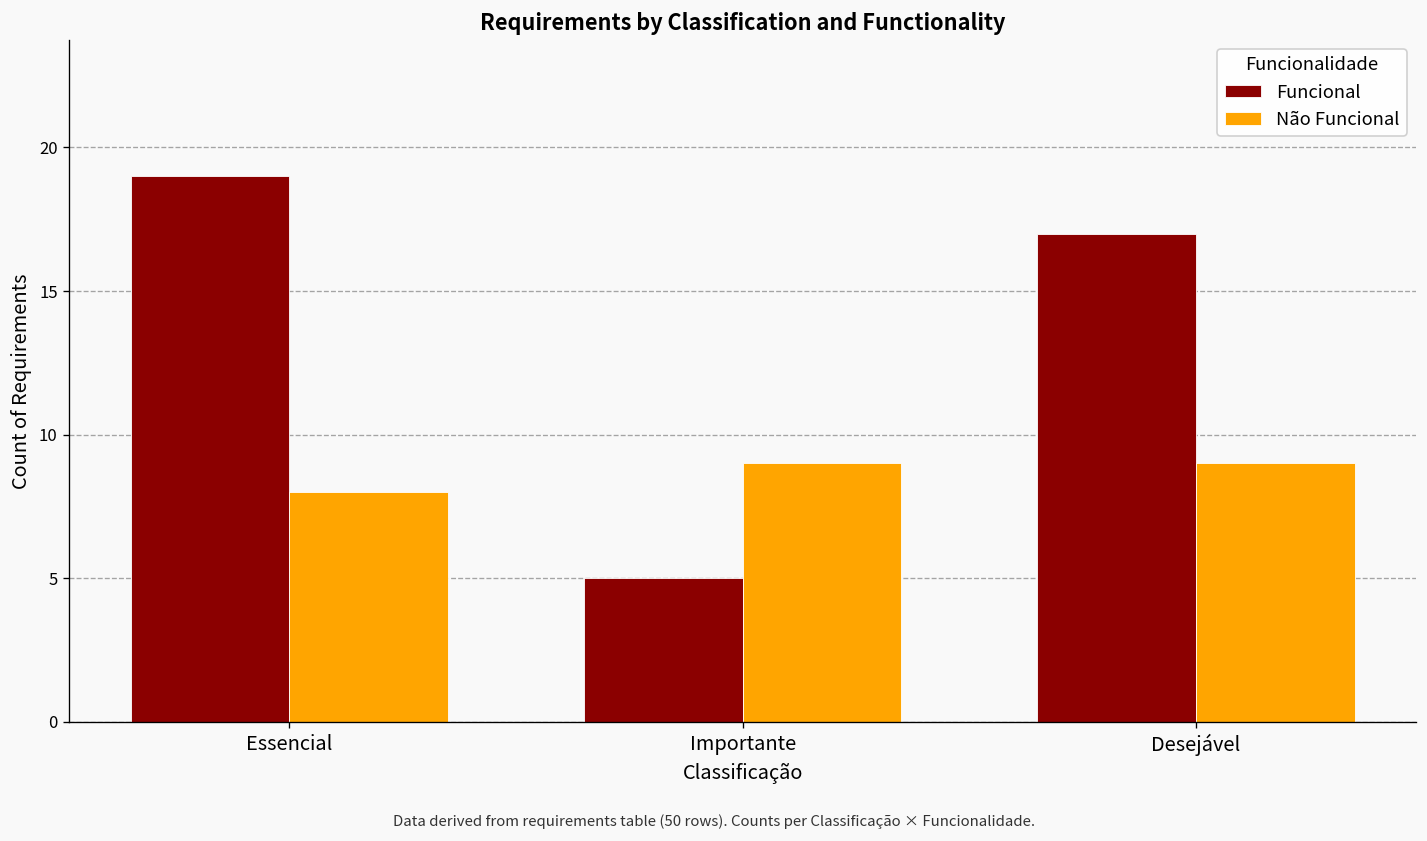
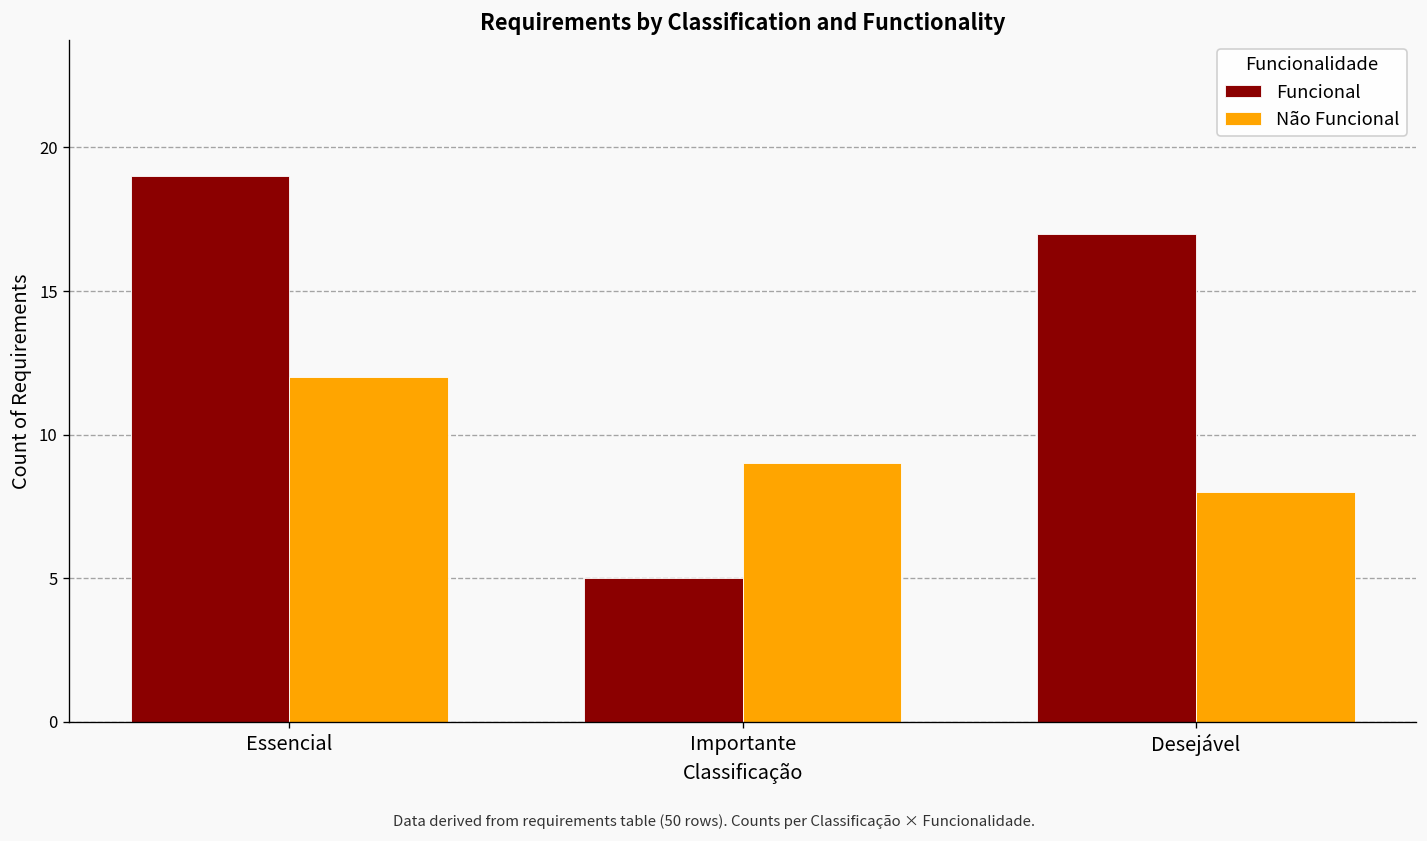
Não Funcional, Essencial: 8 -> 12
Não Funcional, Desejável: 9 -> 8
